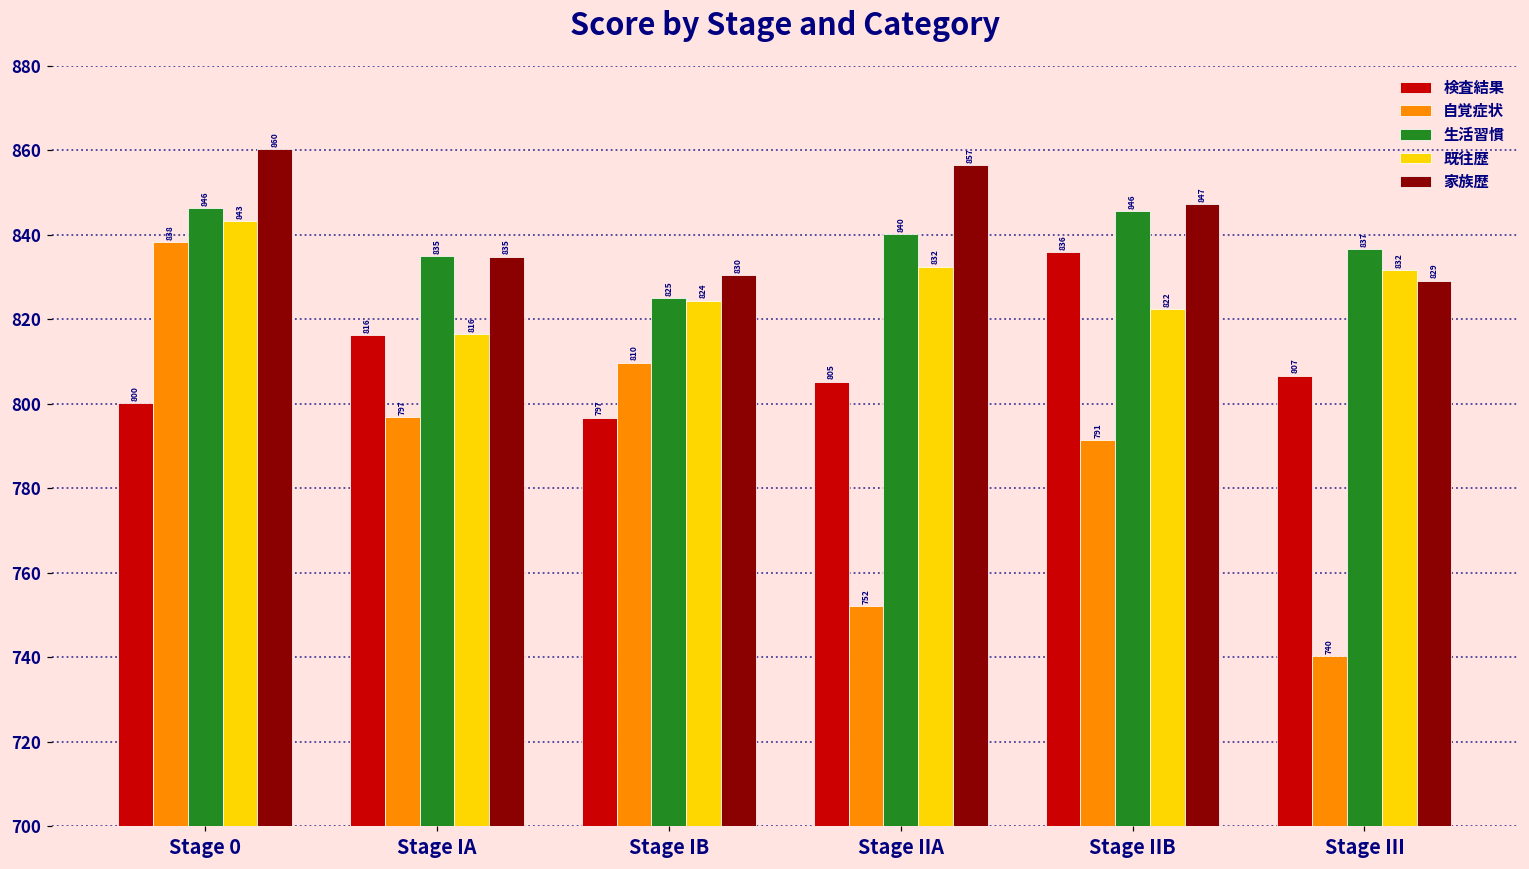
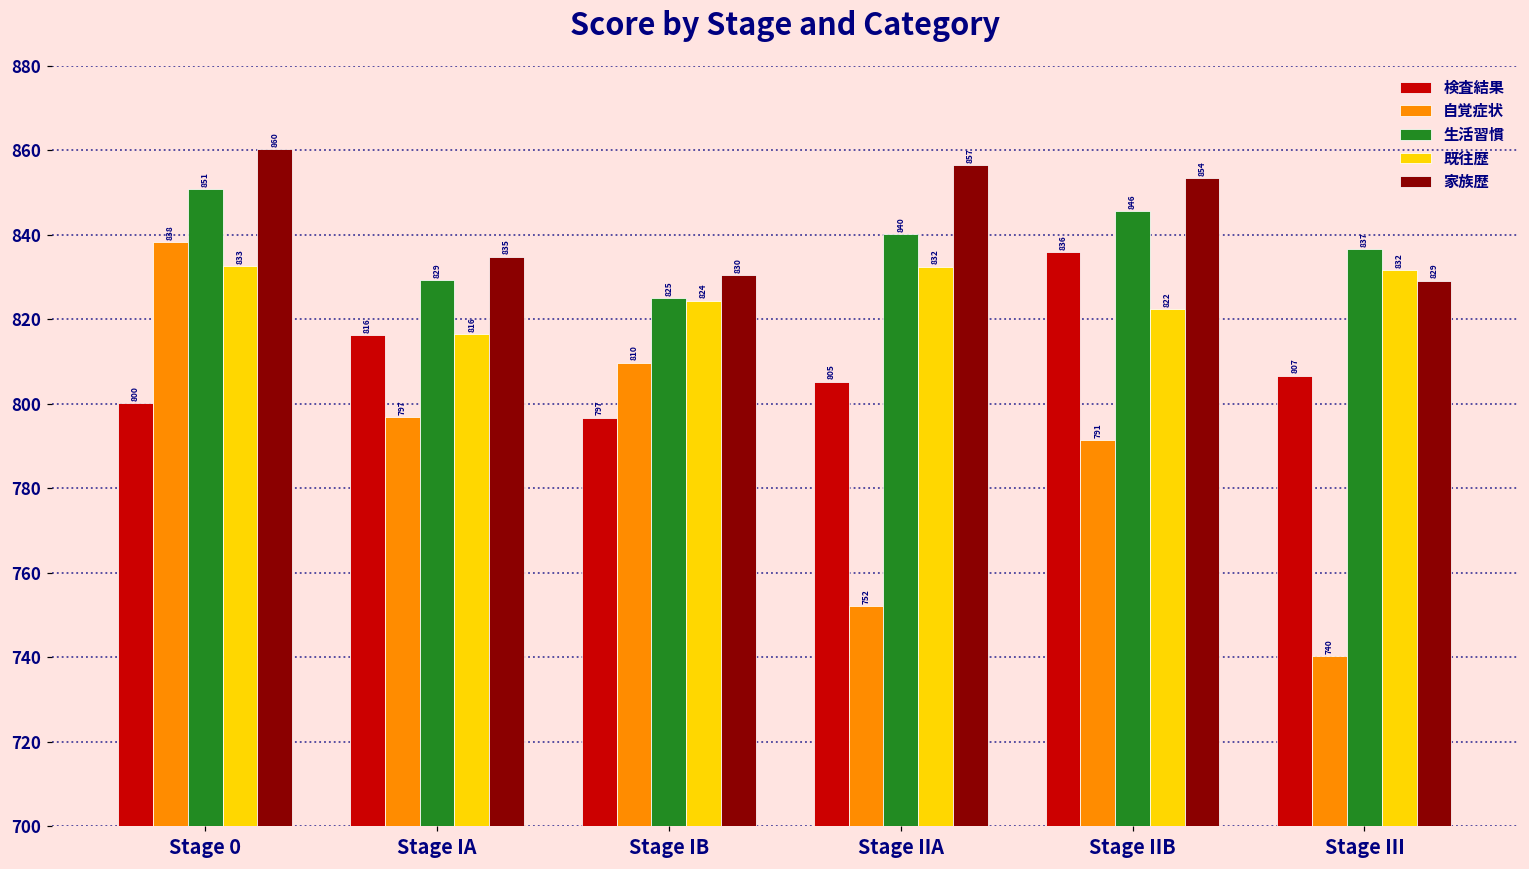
生活習慣, Stage 0: 846 -> 851
既往歴, Stage 0: 843 -> 833
生活習慣, Stage IA: 835 -> 829
家族歴, Stage IIB: 847 -> 854
